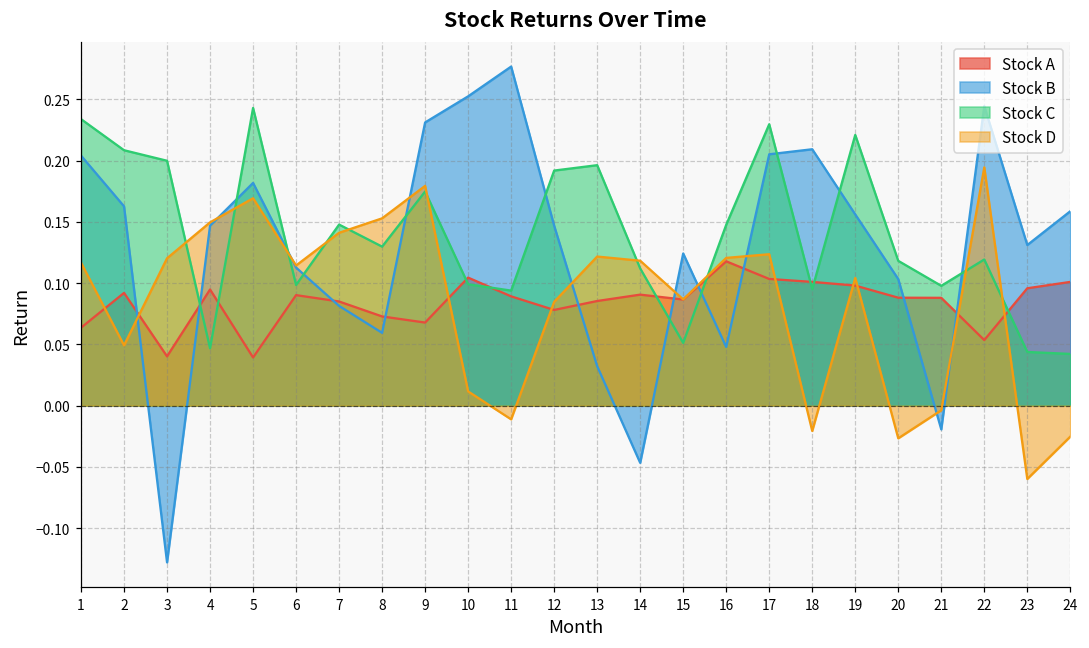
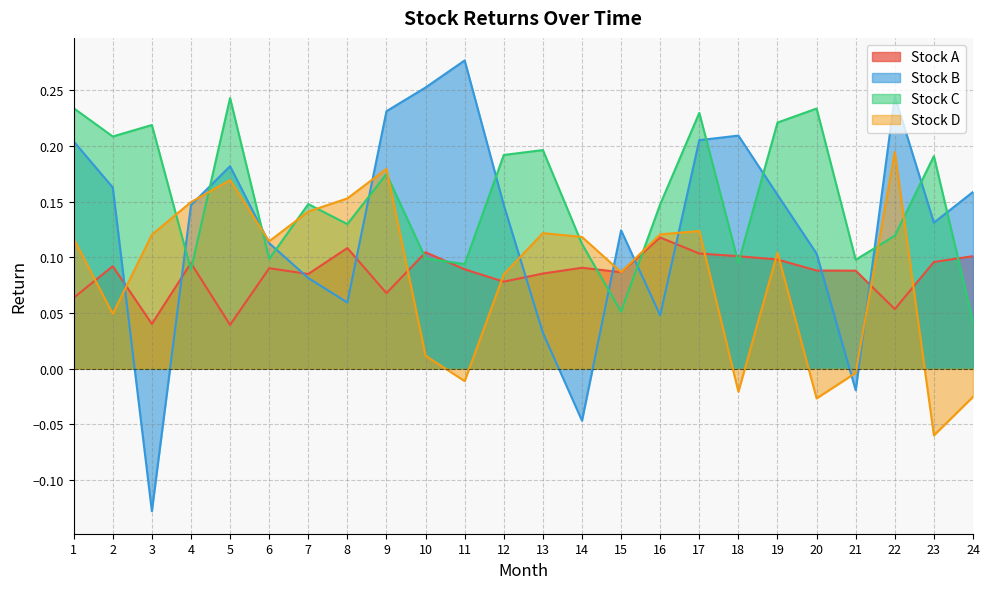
Stock C, 3: 0.200 -> 0.219
Stock C, 4: 0.047 -> 0.089
Stock A, 8: 0.073 -> 0.108
Stock C, 20: 0.118 -> 0.234
Stock C, 23: 0.044 -> 0.191
